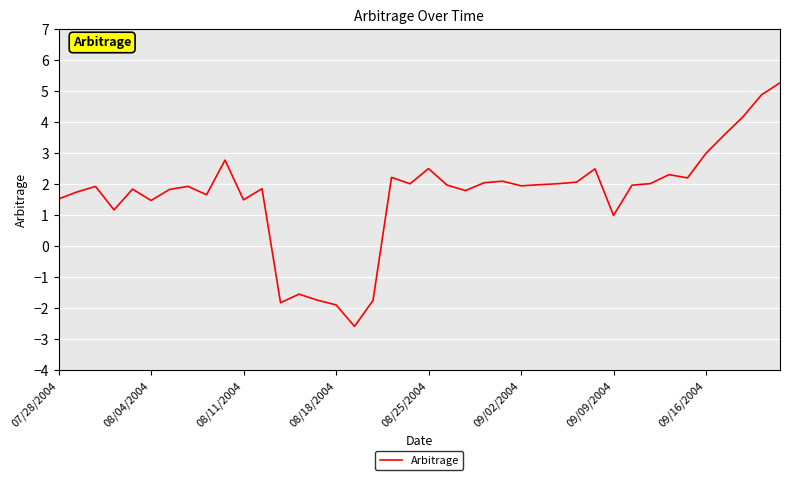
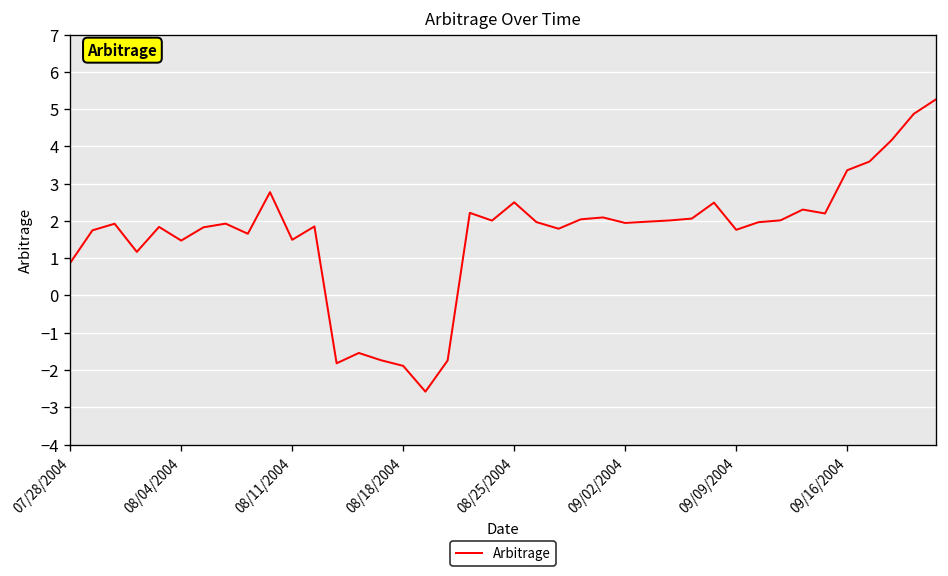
07/28/2004: 1.5 -> 0.9
09/09/2004: 1.0 -> 1.8
09/16/2004: 3.0 -> 3.4
